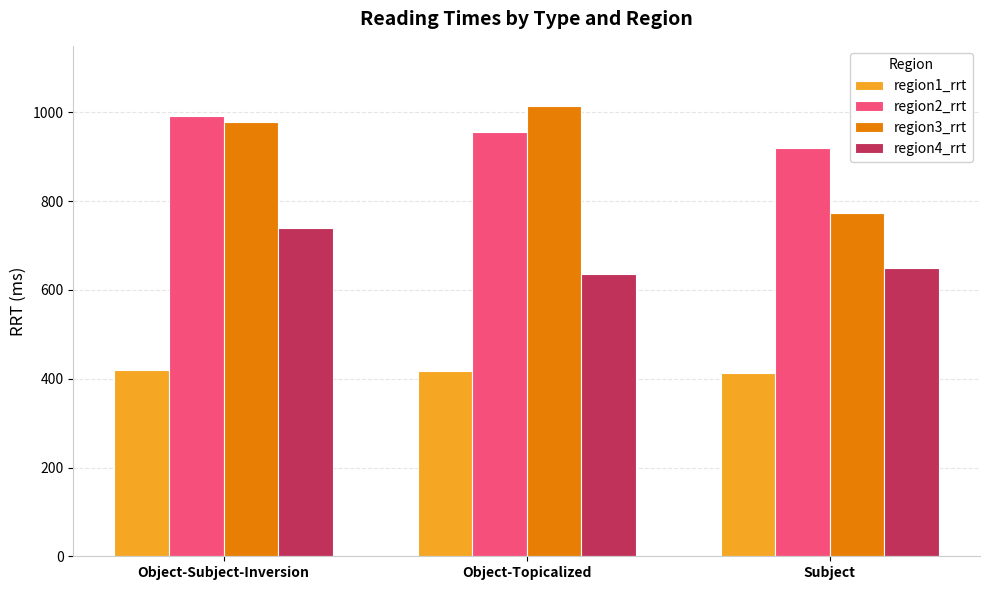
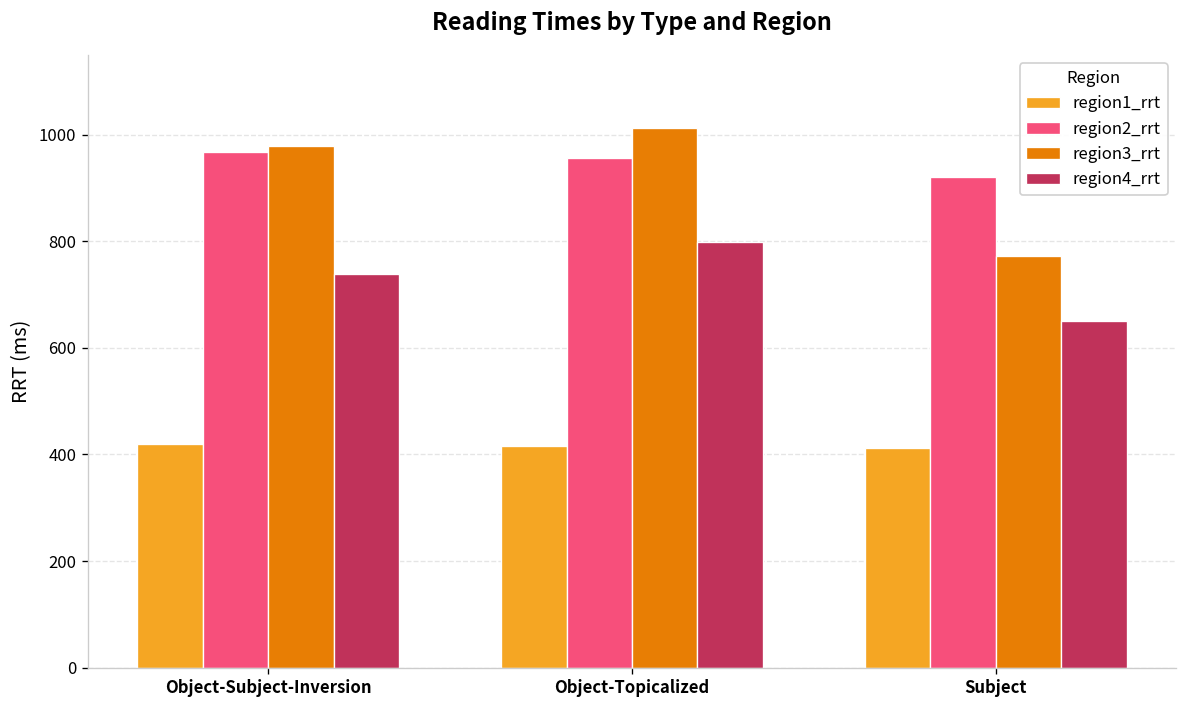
region2_rrt, Object-Subject-Inversion: 990 -> 970
region4_rrt, Object-Topicalized: 640 -> 800
